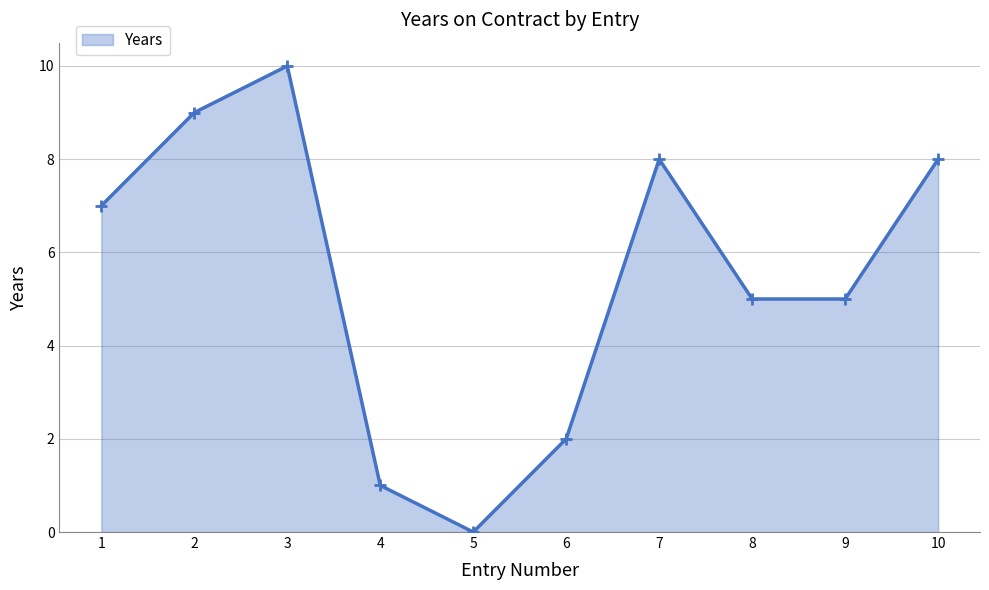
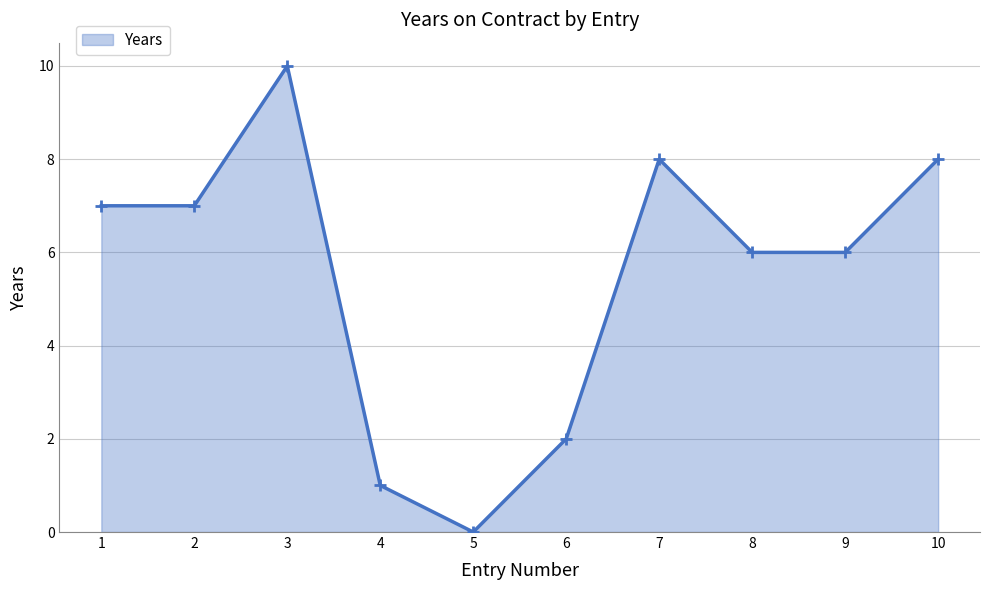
2: 9 -> 7
8: 5 -> 6
9: 5 -> 6
